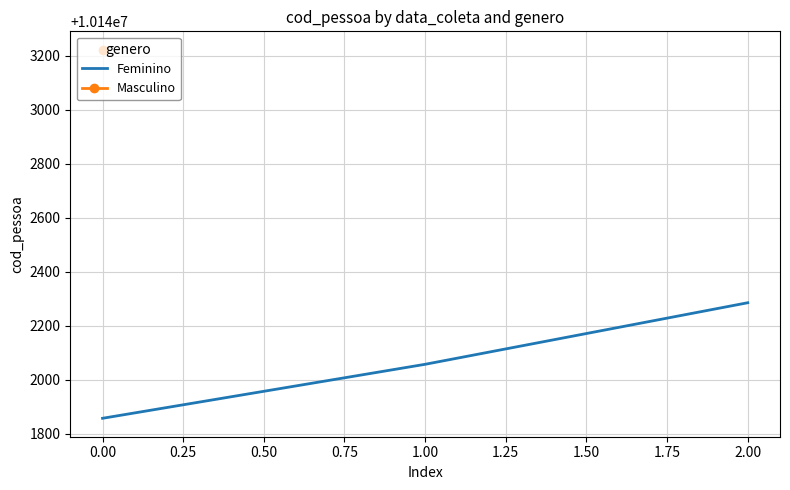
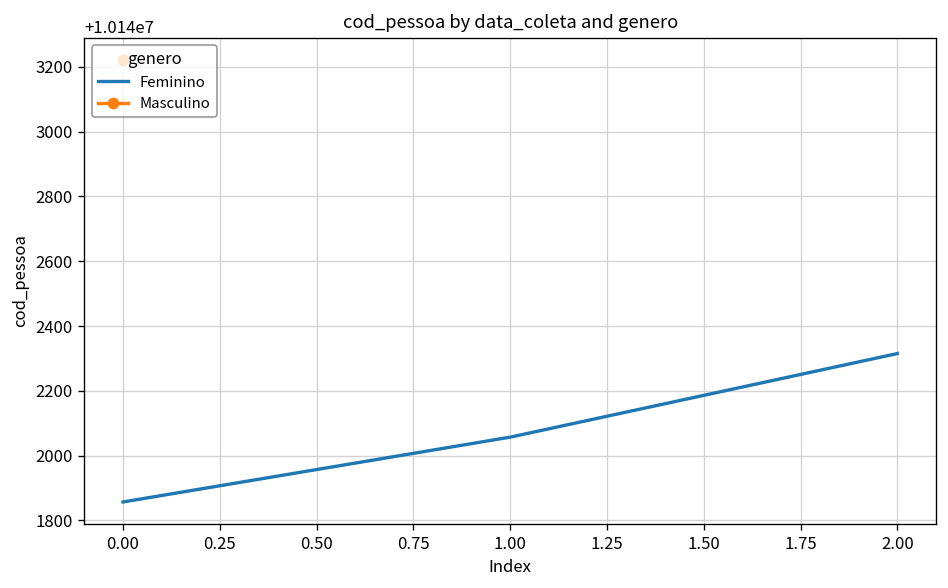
Feminino, 2.00: 10142290 -> 10142320
